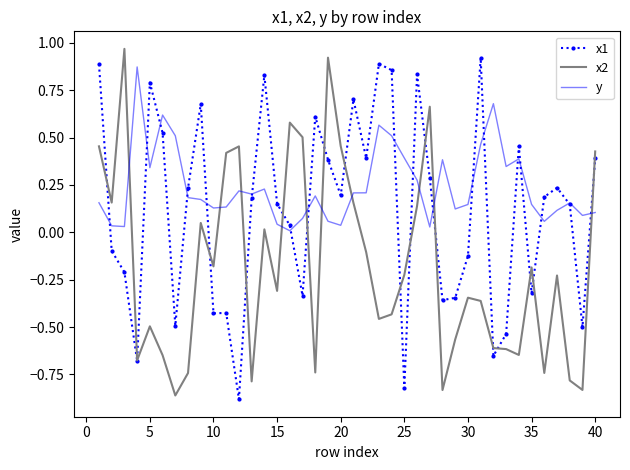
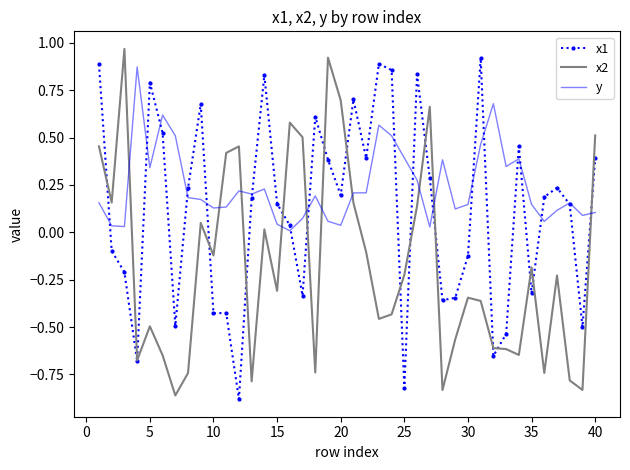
x2, 10: -0.18 -> -0.12
x2, 20: 0.45 -> 0.70
x2, 40: 0.43 -> 0.51
